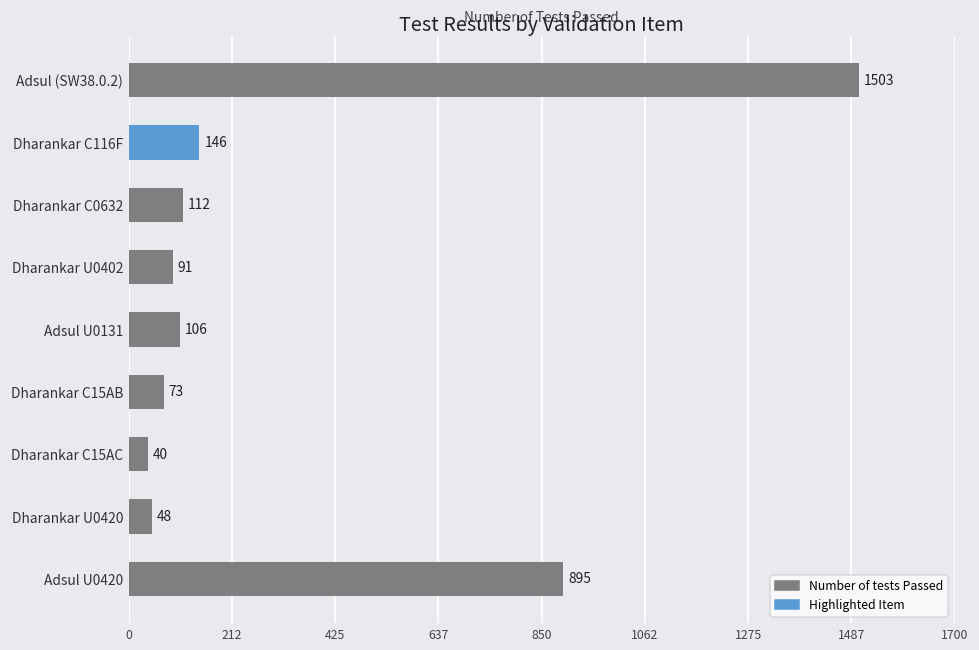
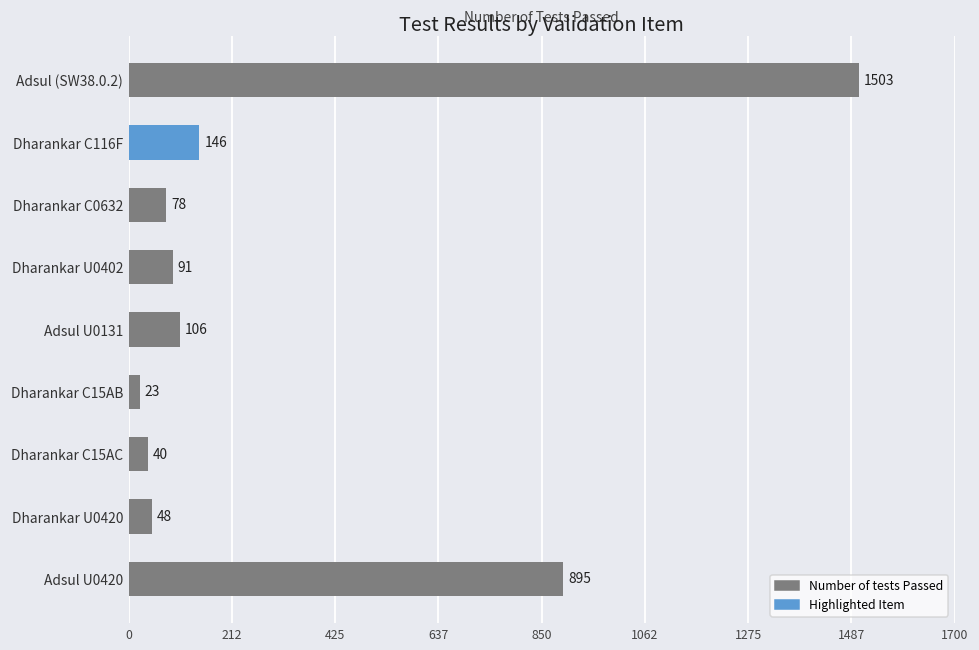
Dharankar C0632: 112 -> 78
Dharankar C15AB: 73 -> 23
